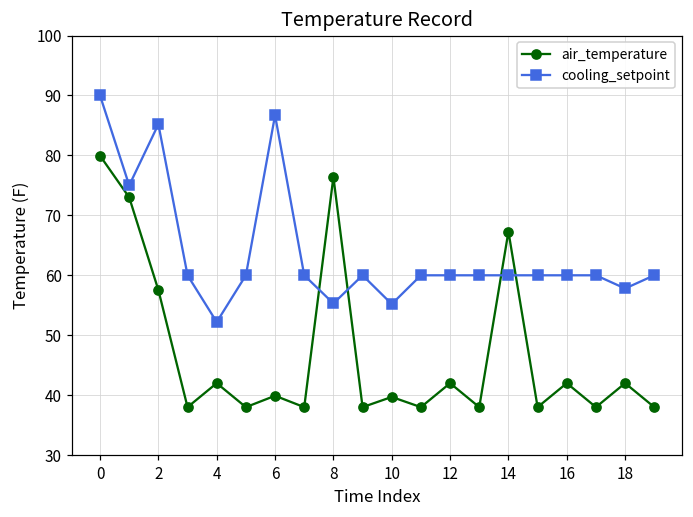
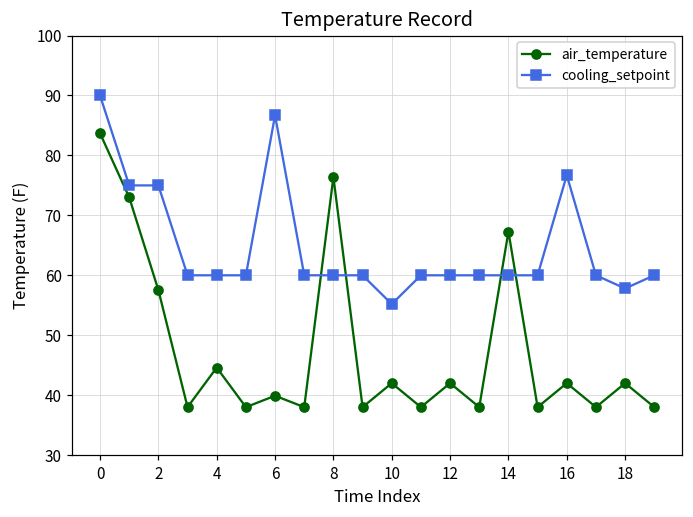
air_temperature, 0: 80 -> 84
cooling_setpoint, 2: 85 -> 75
air_temperature, 4: 42 -> 45
cooling_setpoint, 4: 52 -> 60
cooling_setpoint, 8: 55 -> 60
air_temperature, 10: 40 -> 42
cooling_setpoint, 16: 60 -> 77
